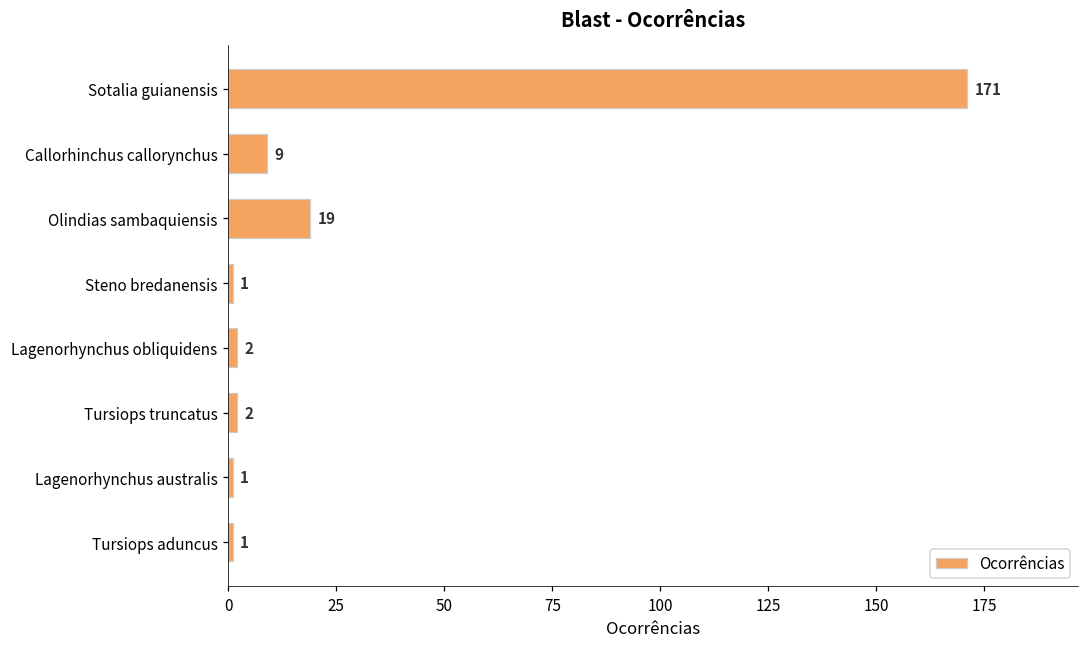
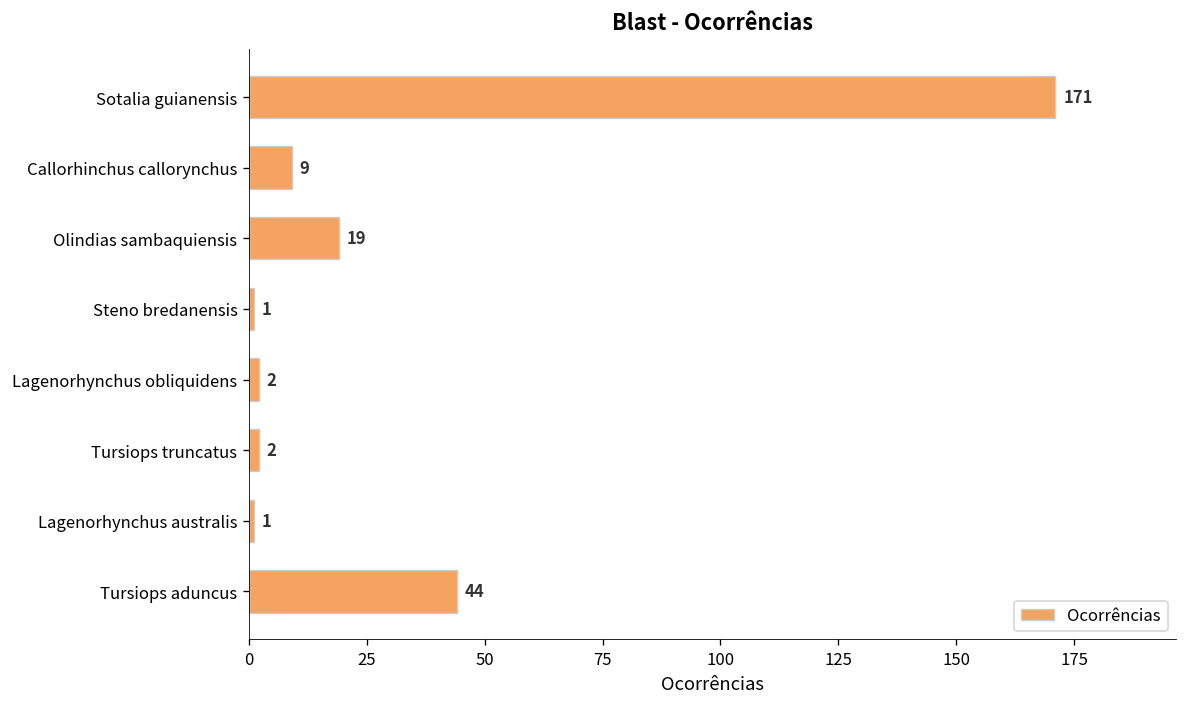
Tursiops aduncus: 1 -> 44
